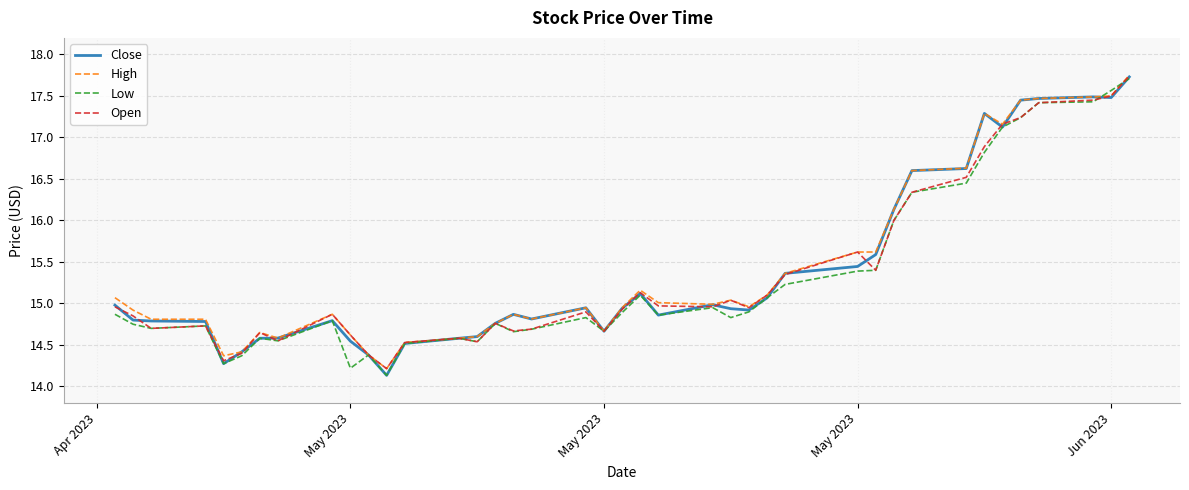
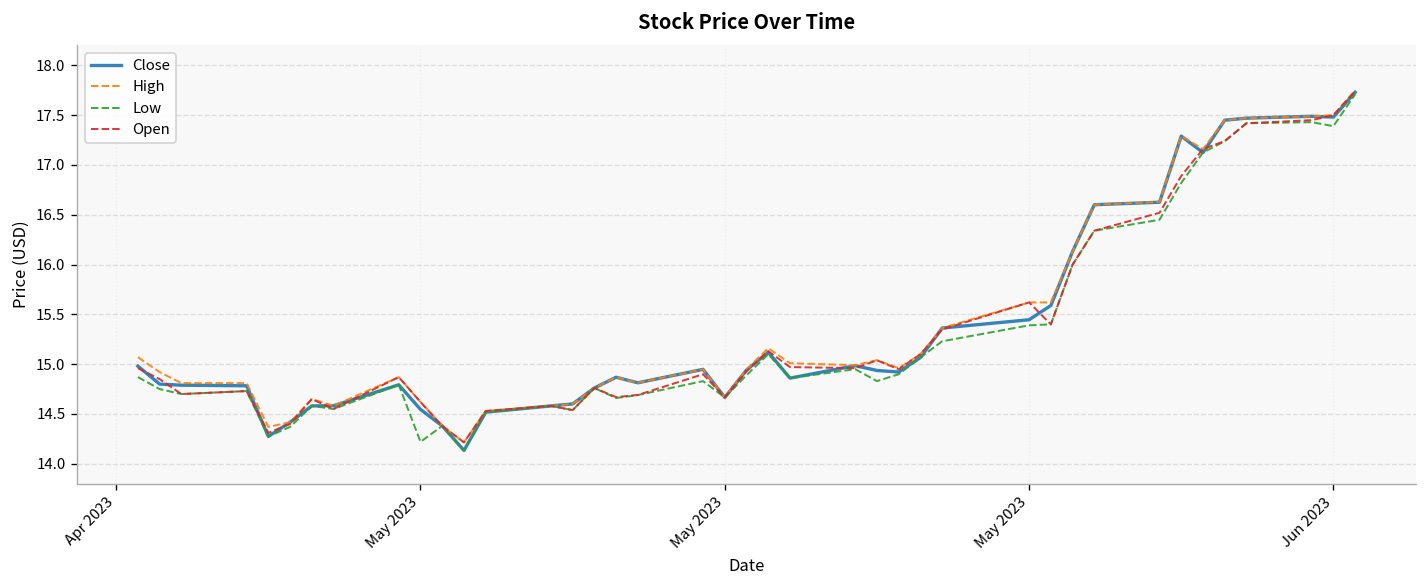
Low, Jun 2023: 17.6 -> 17.4
